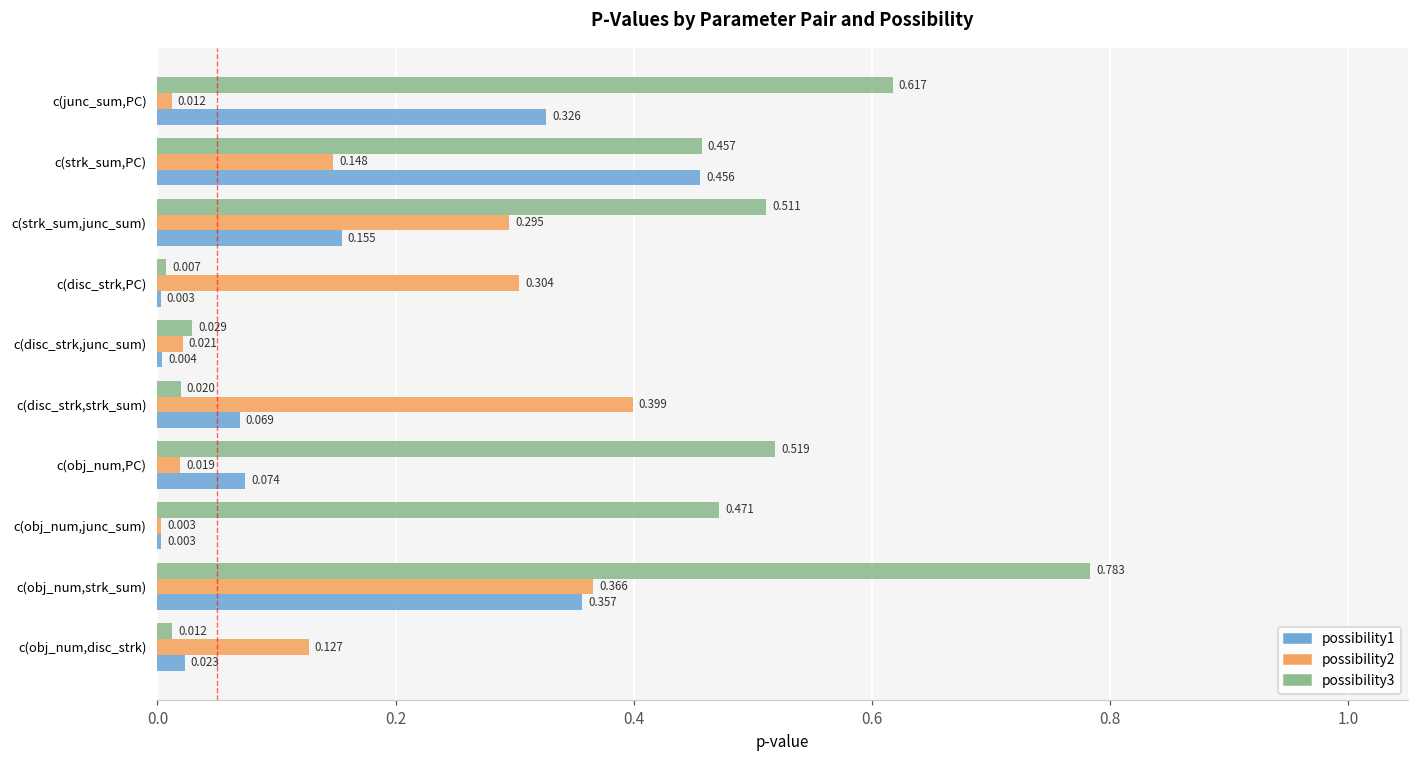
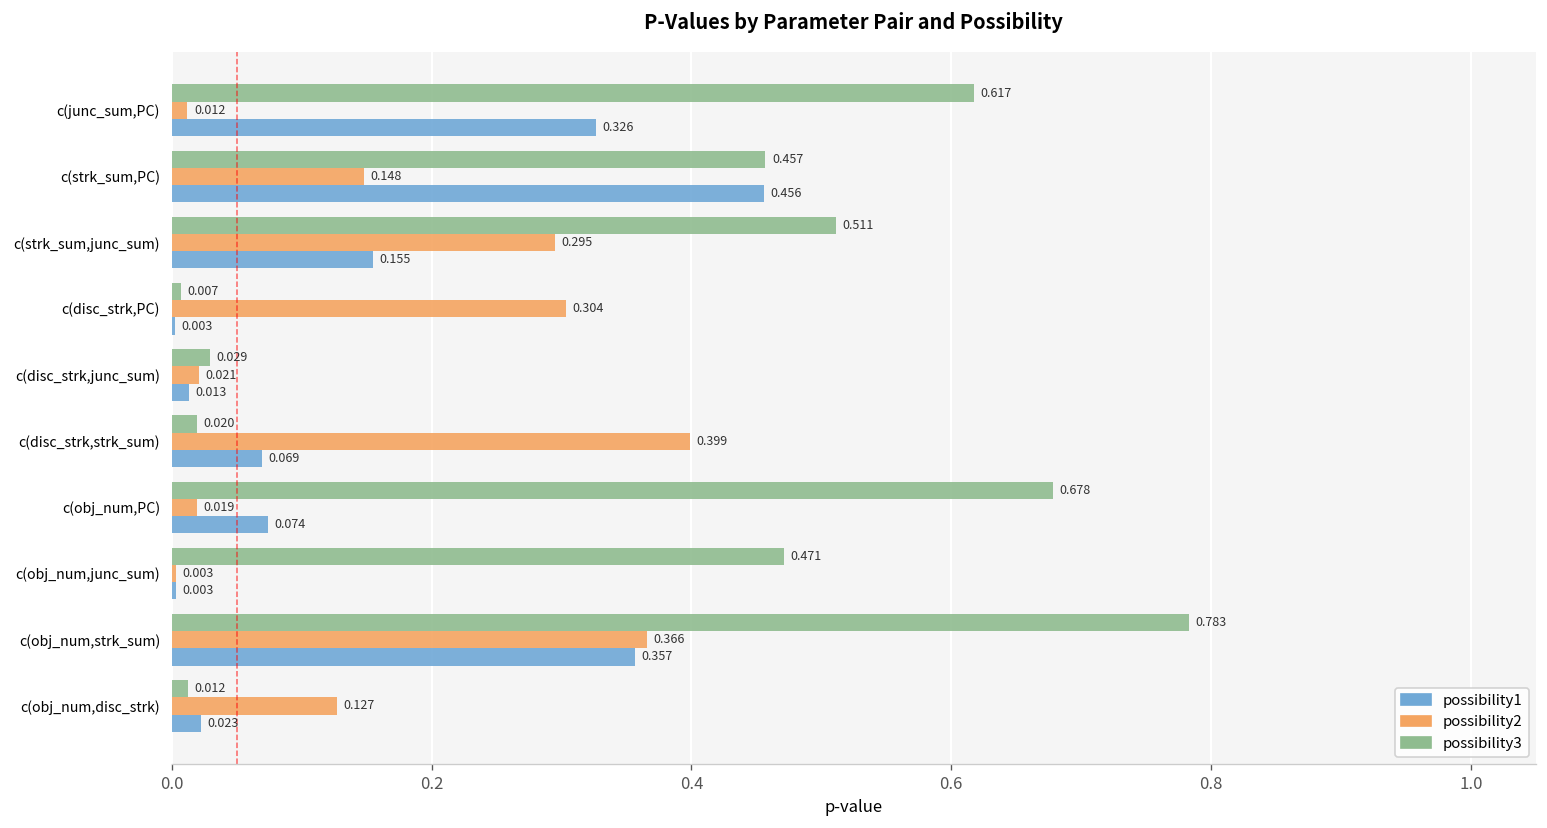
possibility1, c(disc_strk,junc_sum): 0.004 -> 0.013
possibility3, c(obj_num,PC): 0.519 -> 0.678
